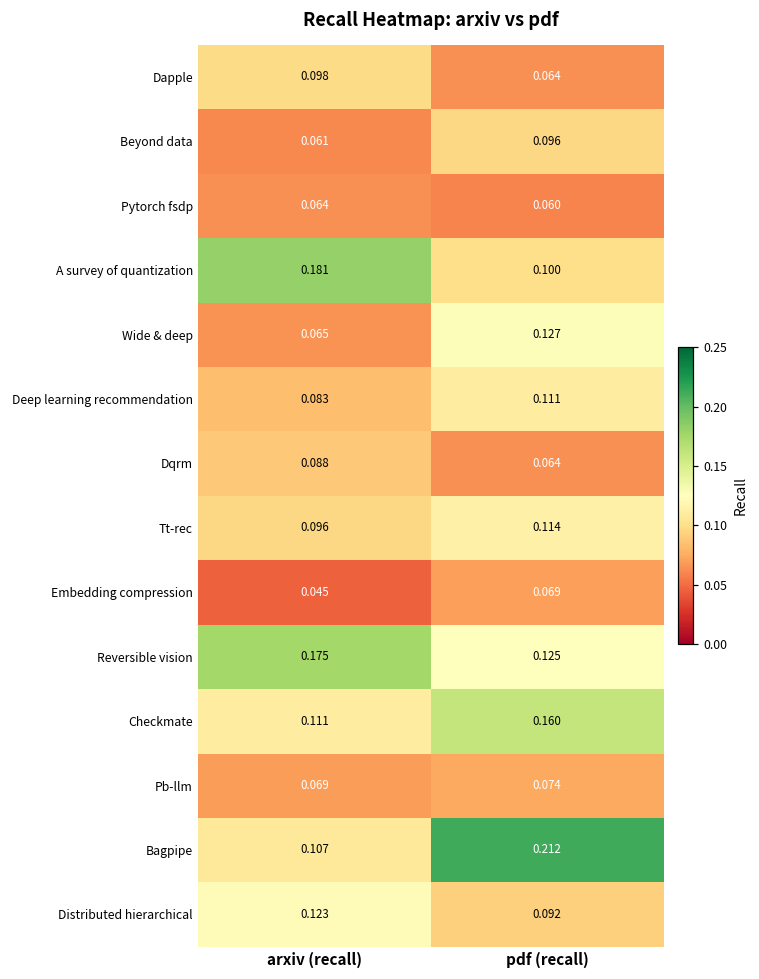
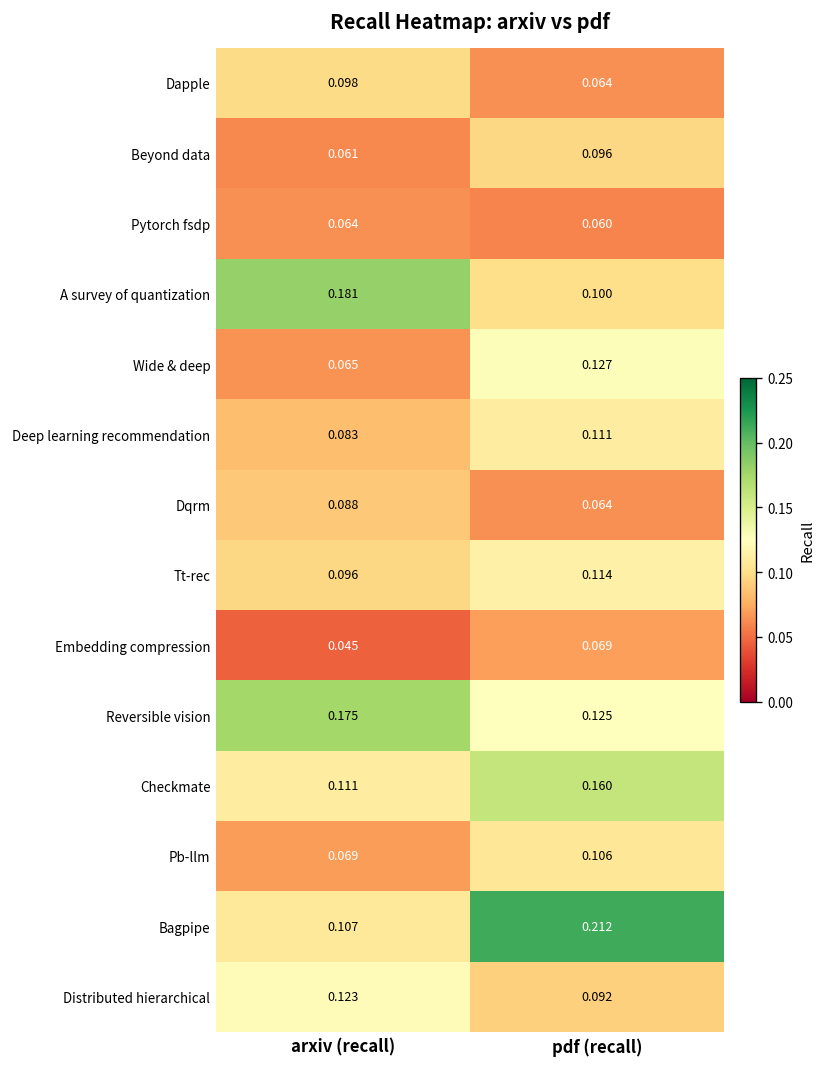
Pb-llm, pdf (recall): 0.074 -> 0.106
